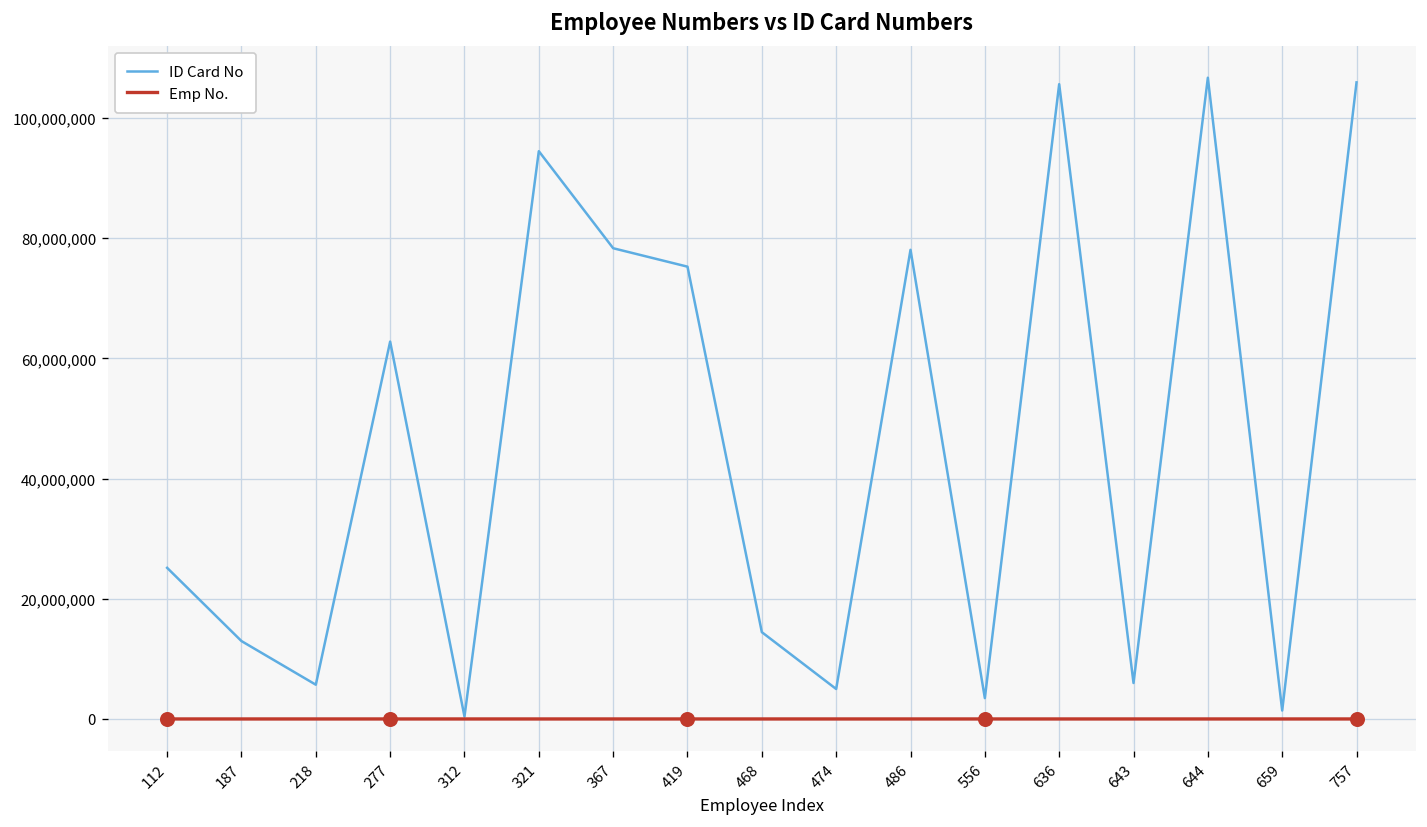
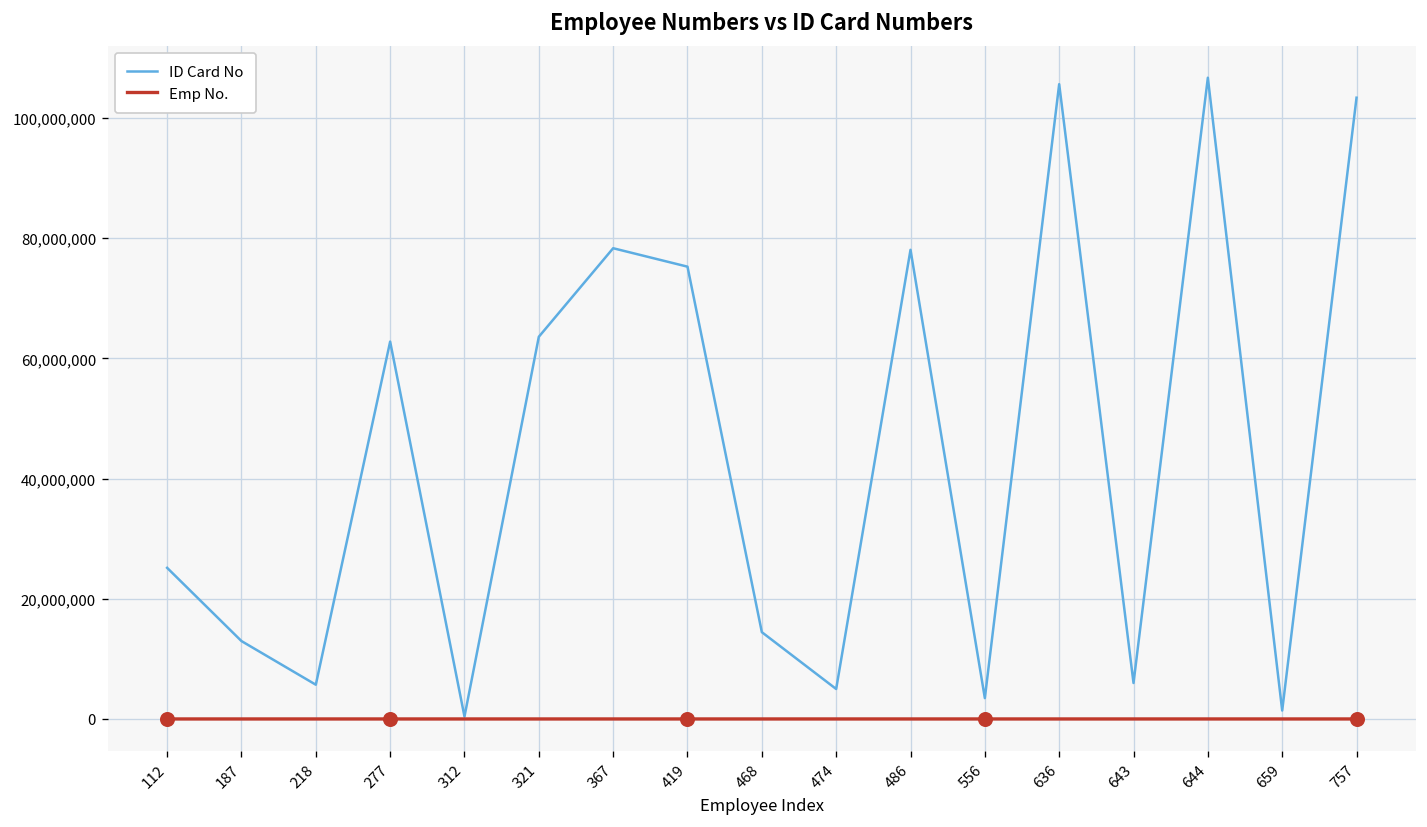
ID Card No, 321: 94,000,000 -> 64,000,000
ID Card No, 757: 106,000,000 -> 103,000,000
